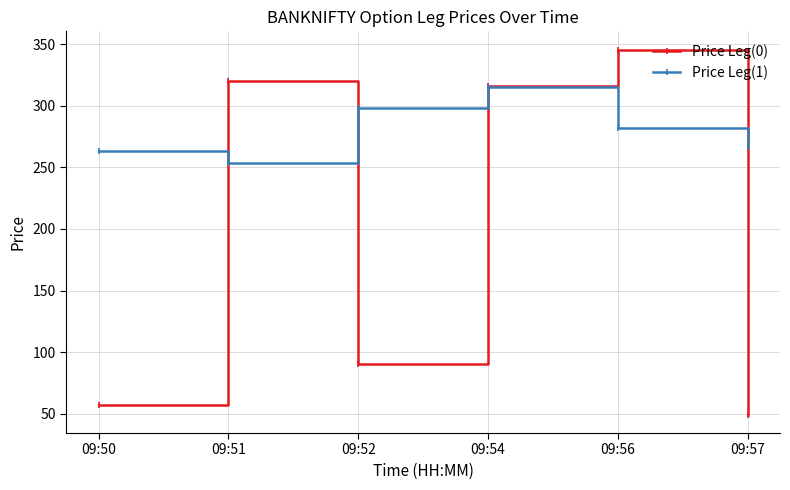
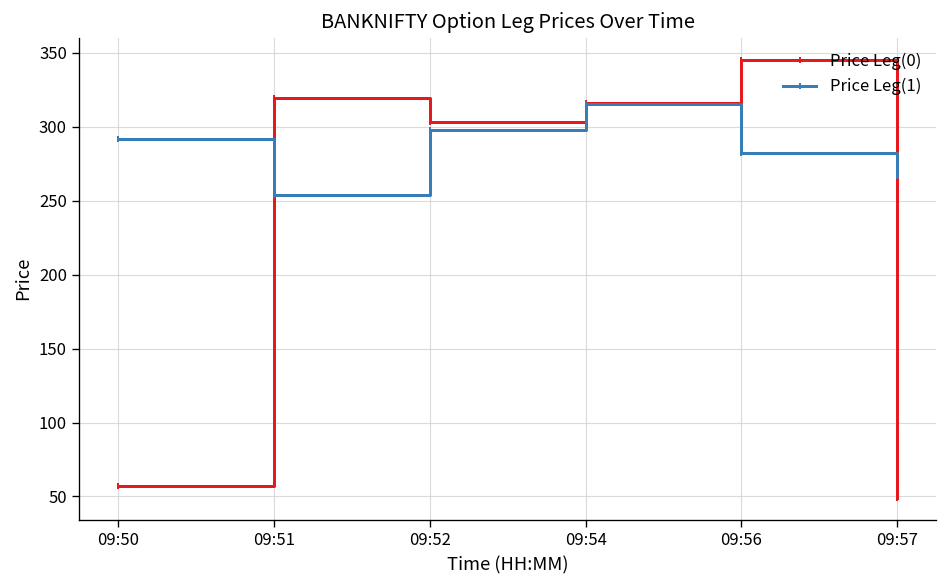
Price Leg(1), 09:50: 263 -> 292
Price Leg(0), 09:52: 91 -> 303
